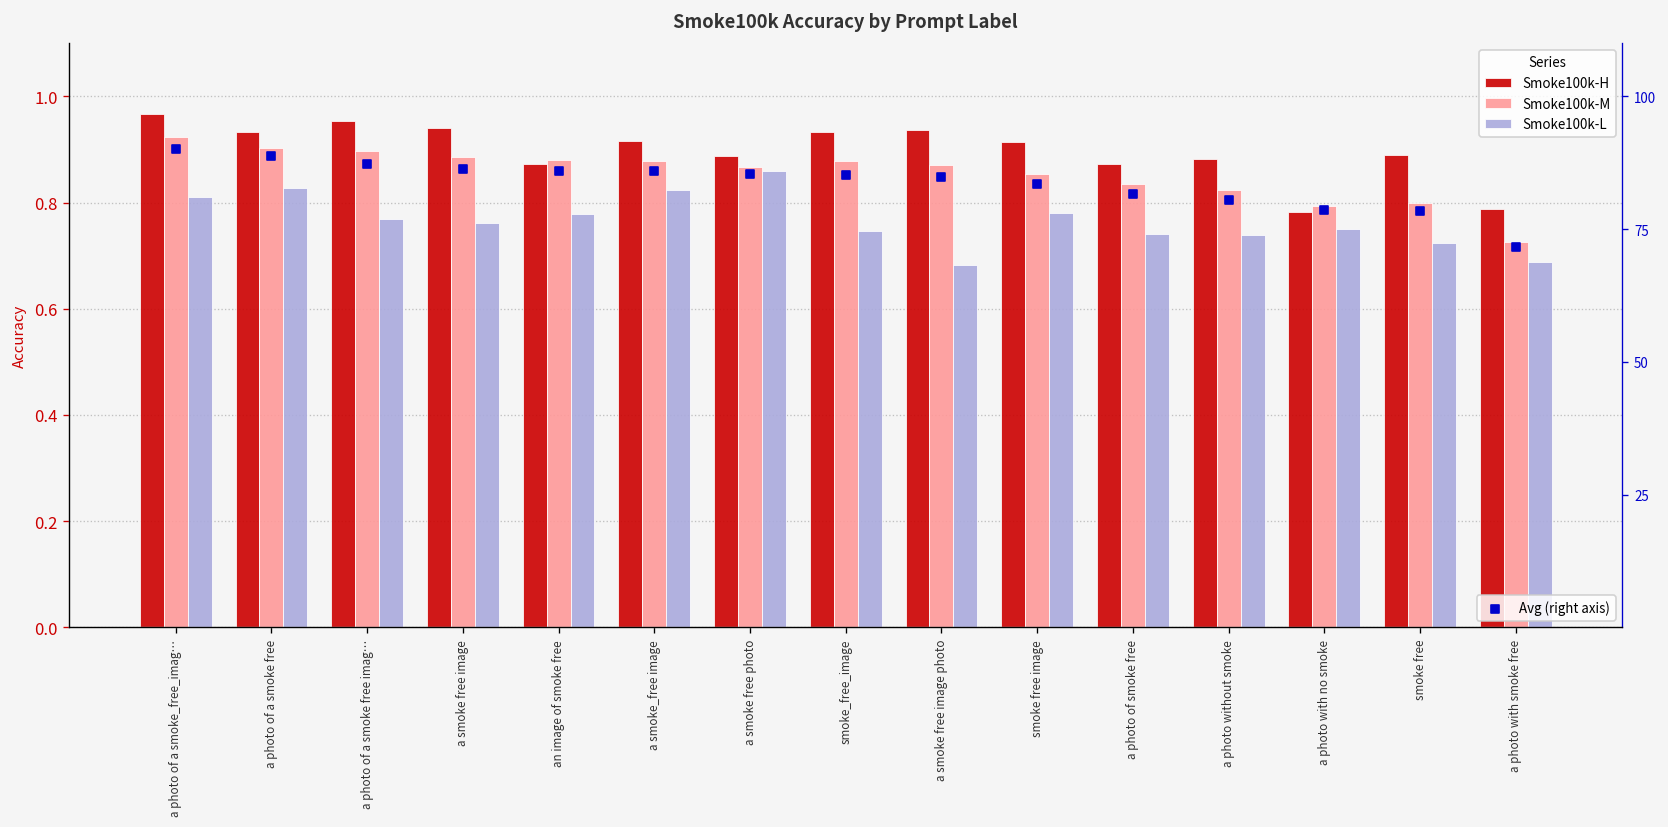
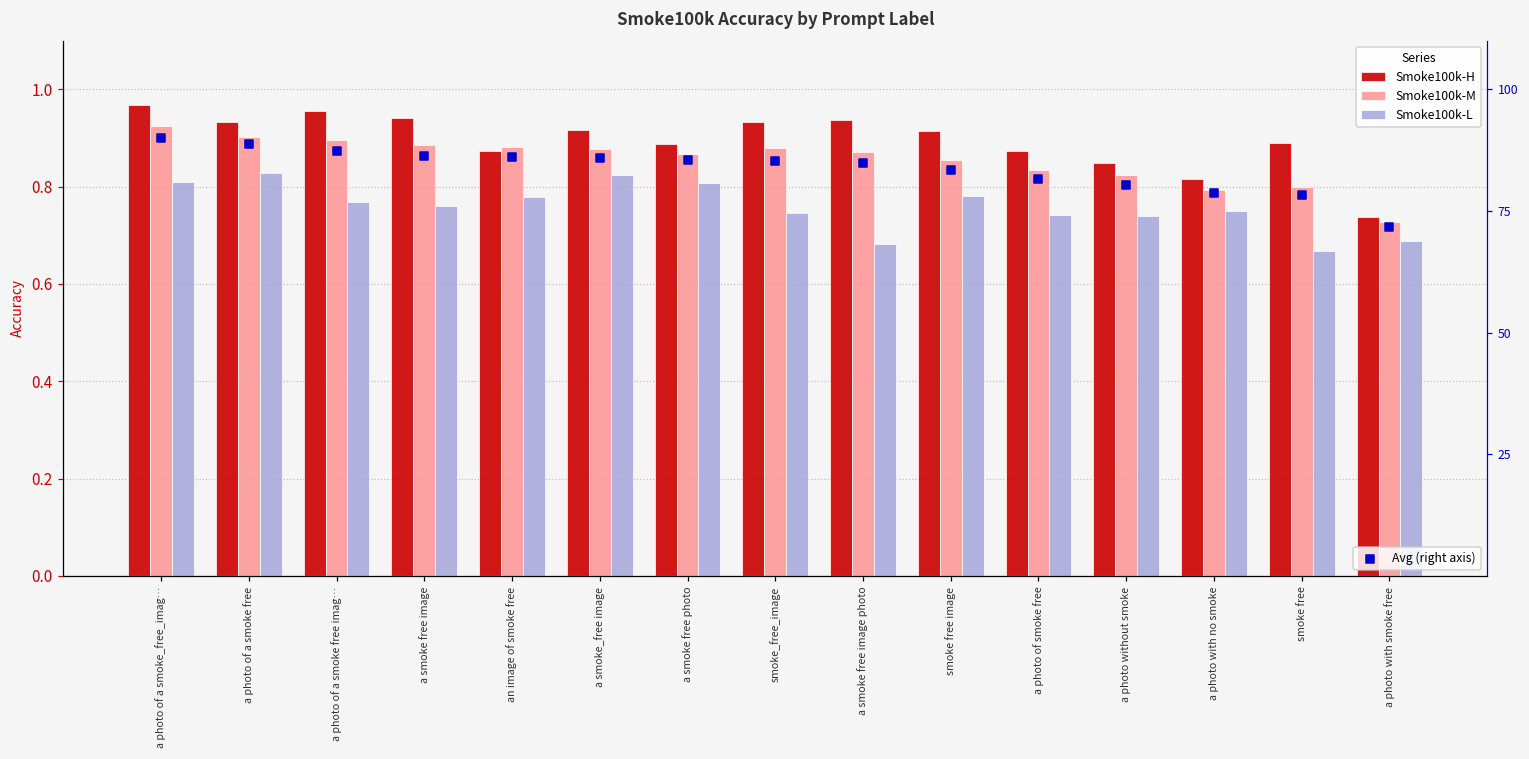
Smoke100k-L, a smoke free photo: 0.86 -> 0.81
Smoke100k-H, a photo without smoke: 0.88 -> 0.85
Smoke100k-H, a photo with no smoke: 0.78 -> 0.81
Smoke100k-L, smoke free: 0.72 -> 0.67
Smoke100k-H, a photo with smoke free: 0.79 -> 0.74
